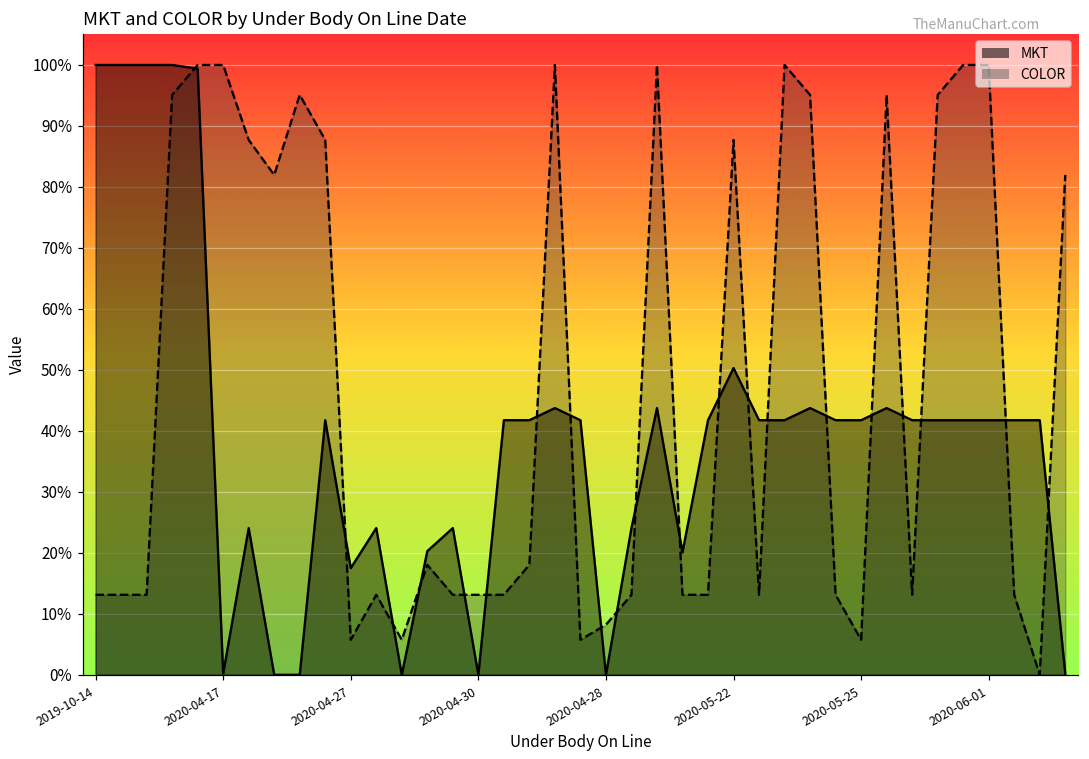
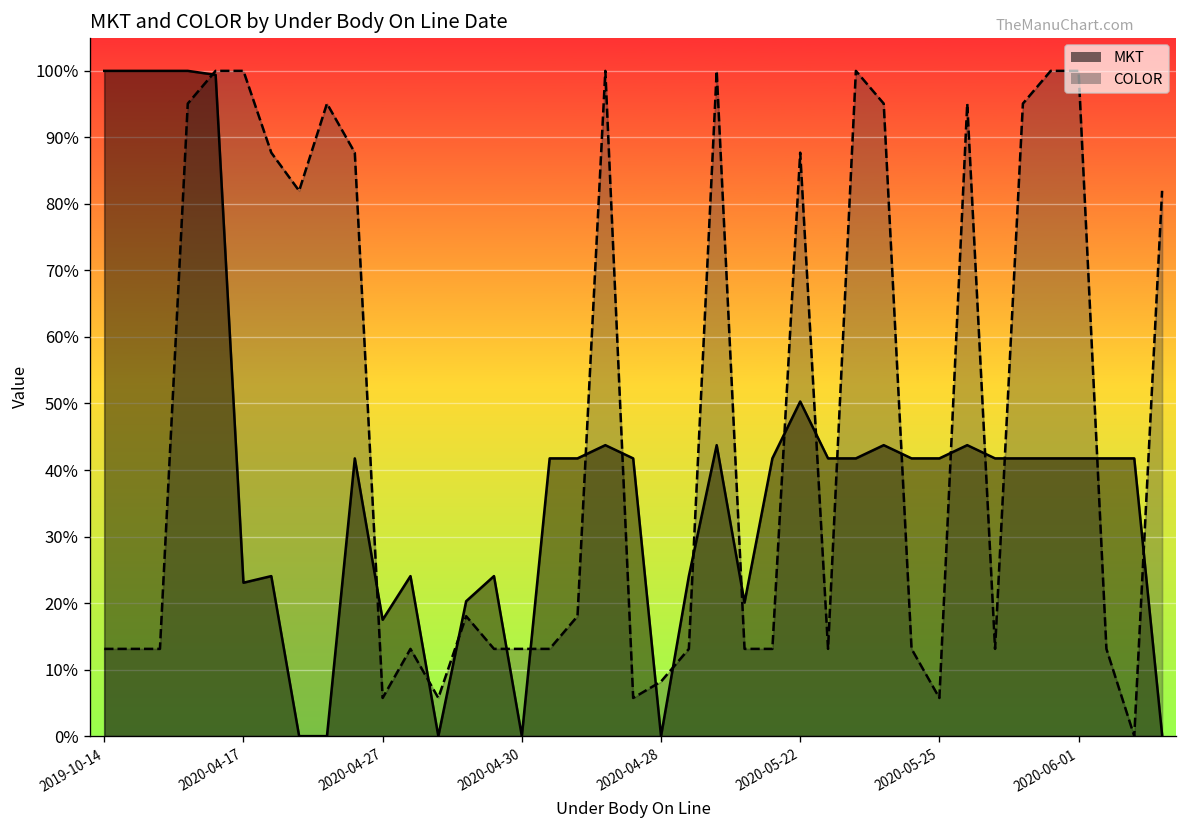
MKT, 2020-04-17: 0% -> 23%
